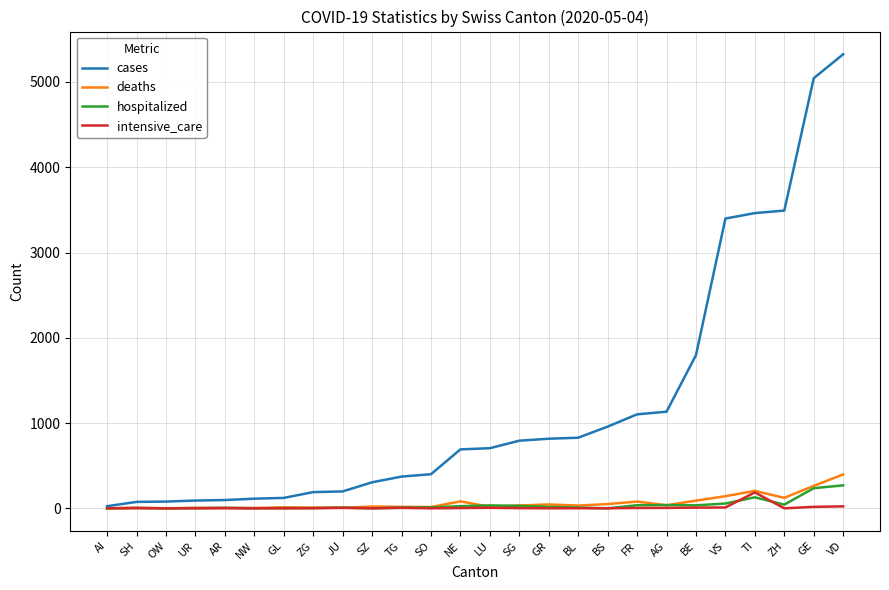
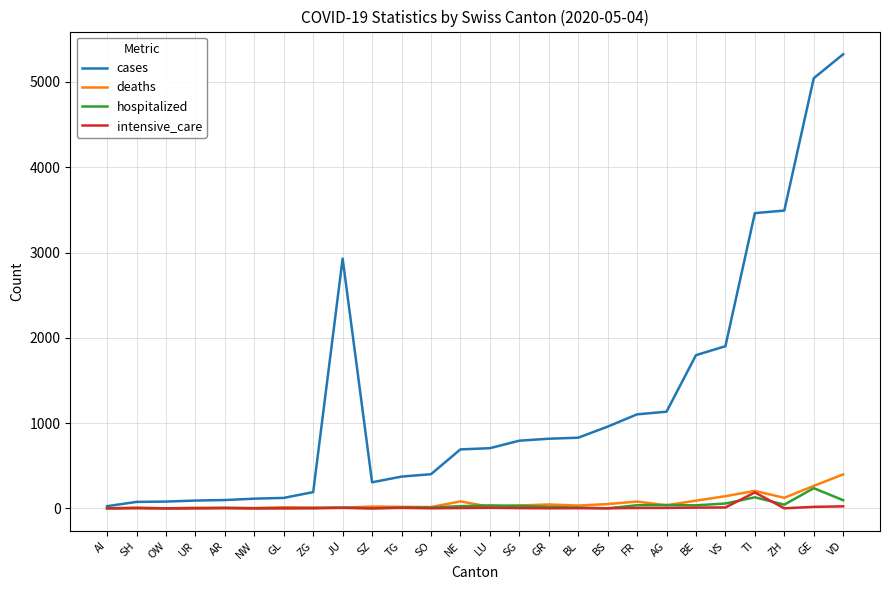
cases, JU: 200 -> 2900
cases, VS: 3400 -> 1900
hospitalized, VD: 300 -> 100
